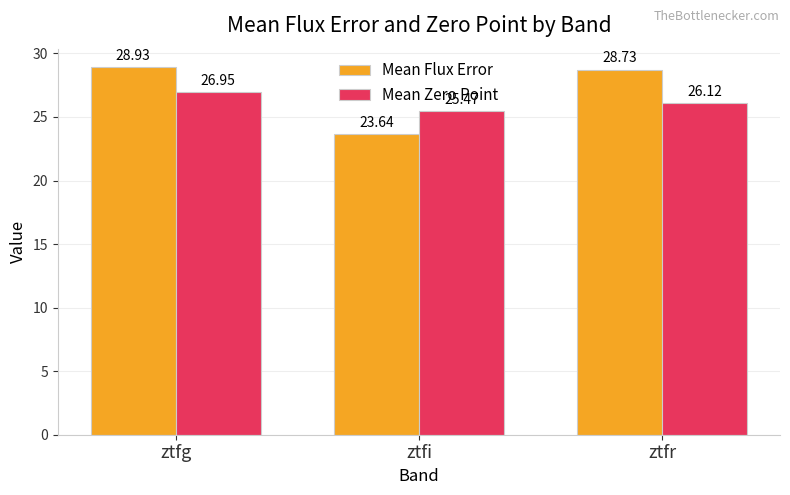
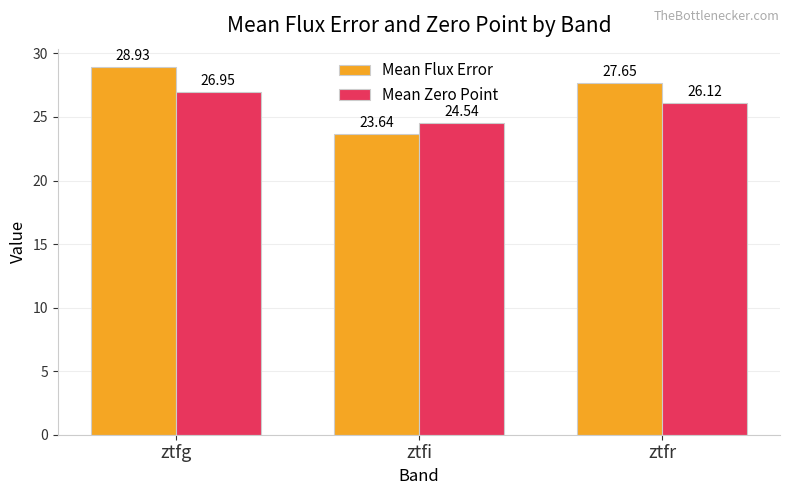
Mean Zero Point, ztfi: 25.47 -> 24.54
Mean Flux Error, ztfr: 28.73 -> 27.65
